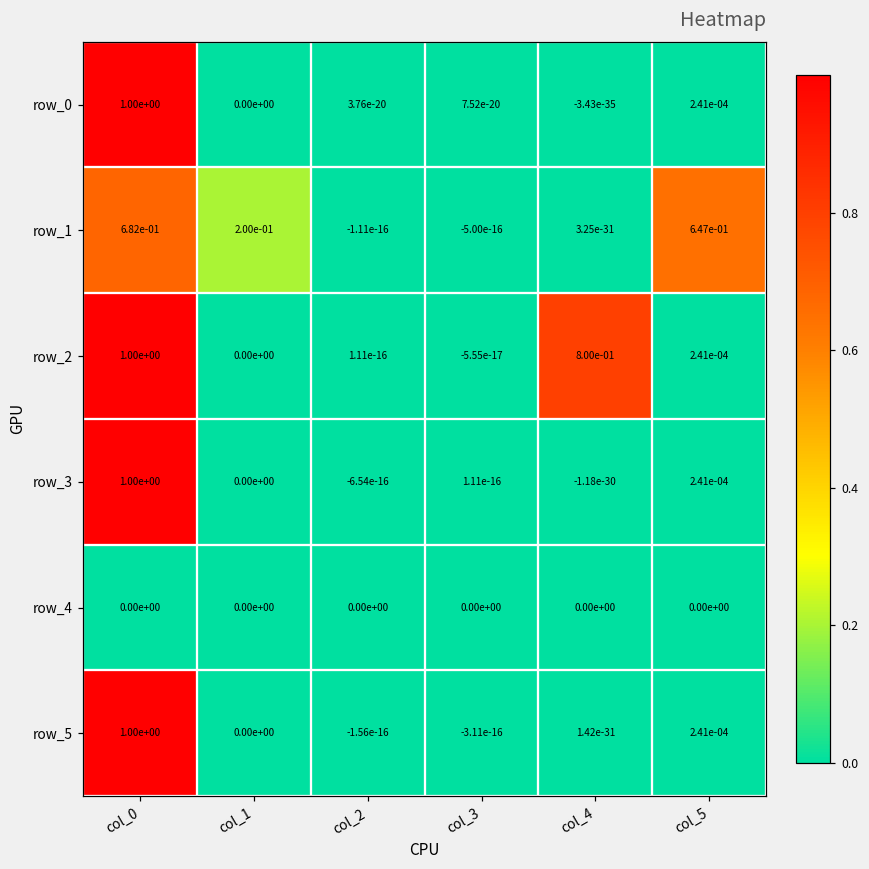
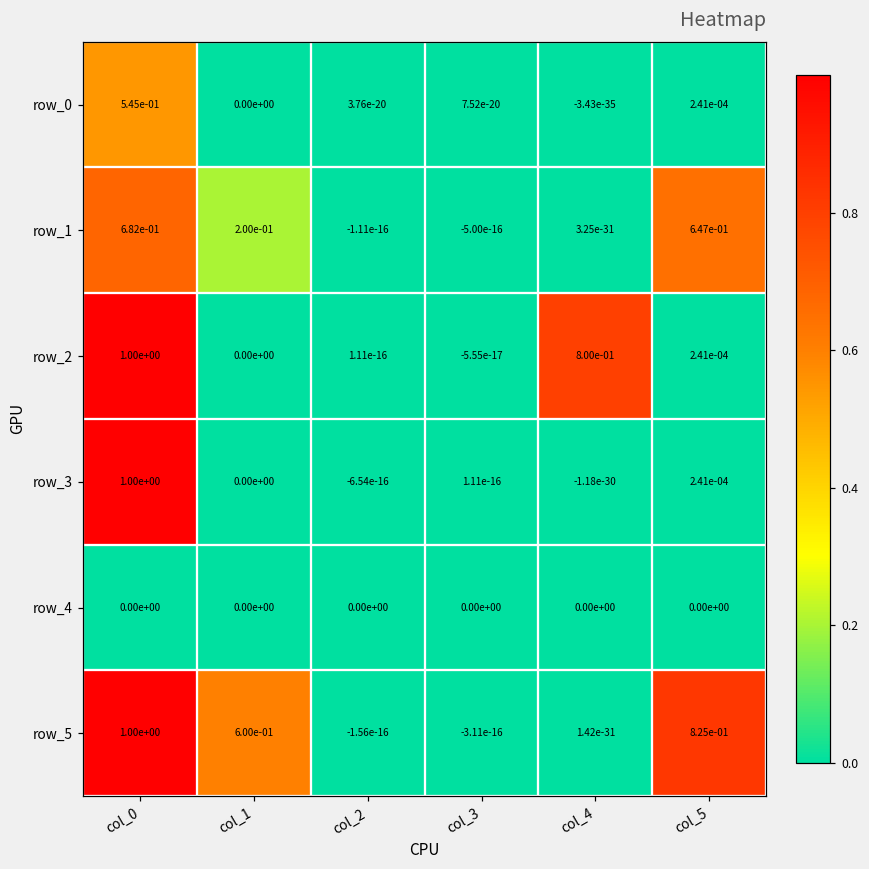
row_0, col_0: 1.00e+00 -> 5.45e-01
row_5, col_1: 0.00e+00 -> 6.00e-01
row_5, col_5: 2.41e-04 -> 8.25e-01
